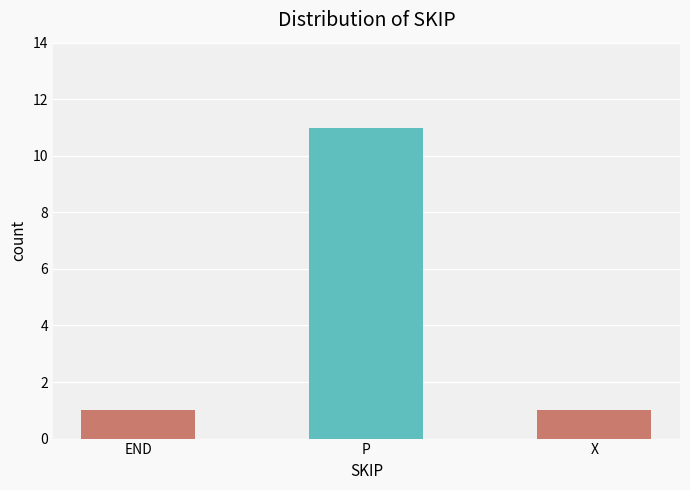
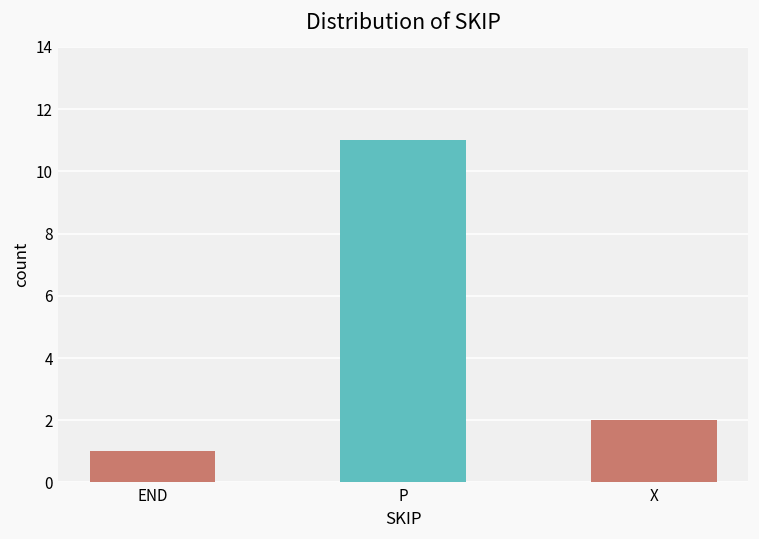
X: 1 -> 2
